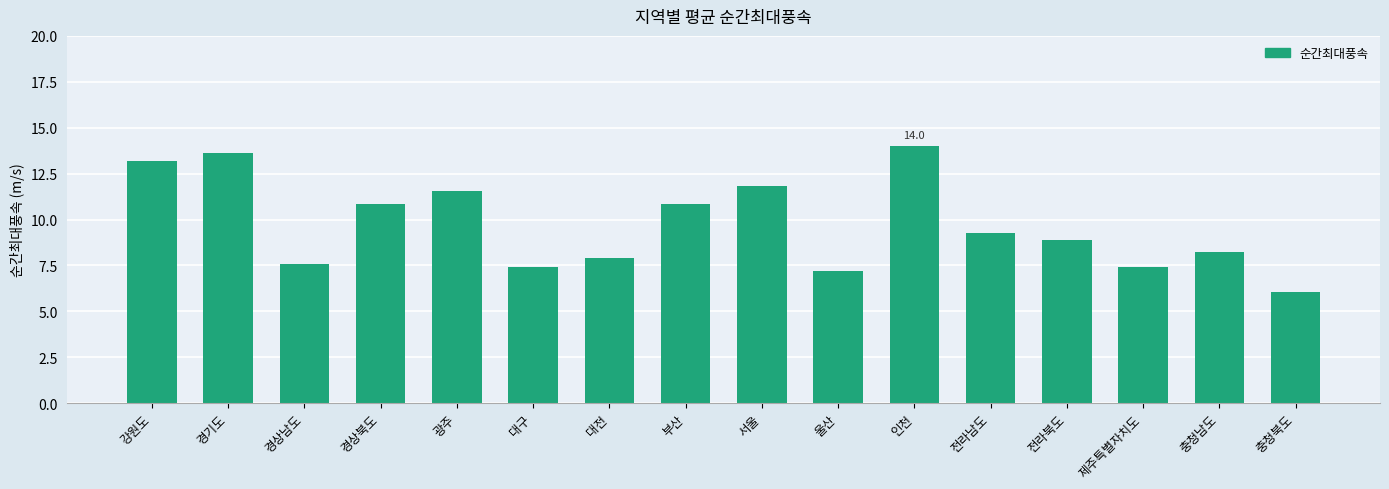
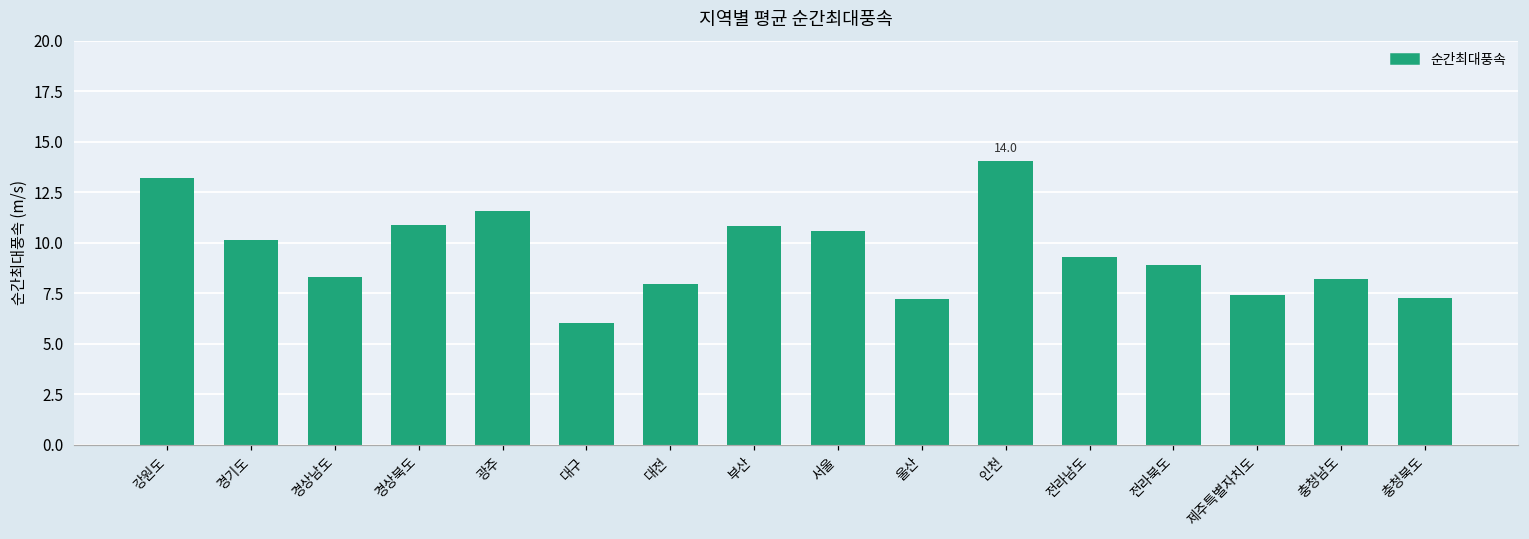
경기도: 13.6 -> 10.2
경상남도: 7.6 -> 8.3
대구: 7.4 -> 6.0
서울: 11.8 -> 10.6
충청북도: 6.1 -> 7.2
